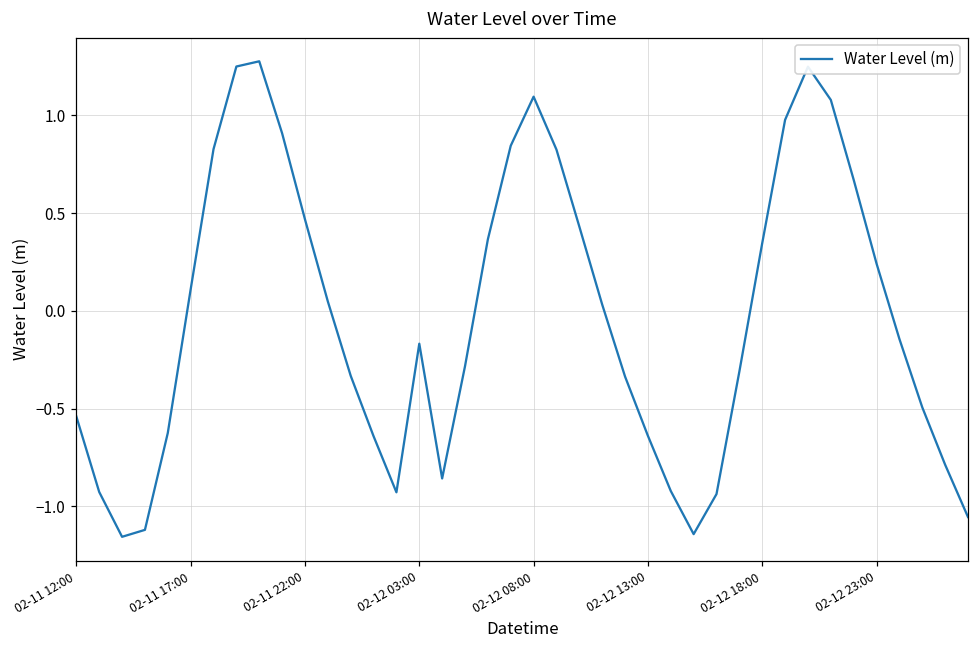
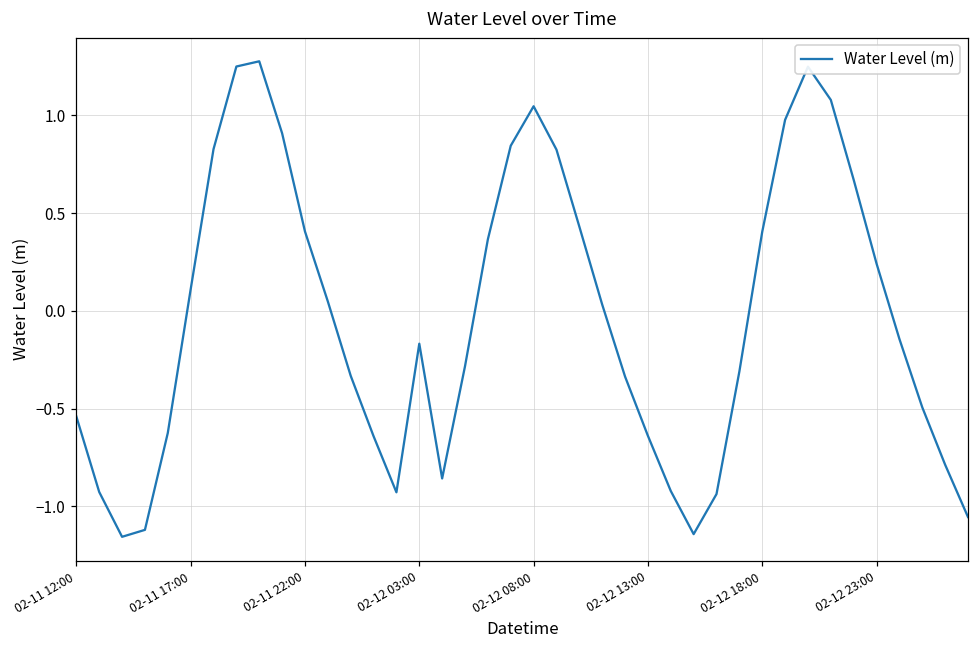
02-11 22:00: 0.47 -> 0.41
02-12 08:00: 1.10 -> 1.05
02-12 18:00: 0.35 -> 0.40
